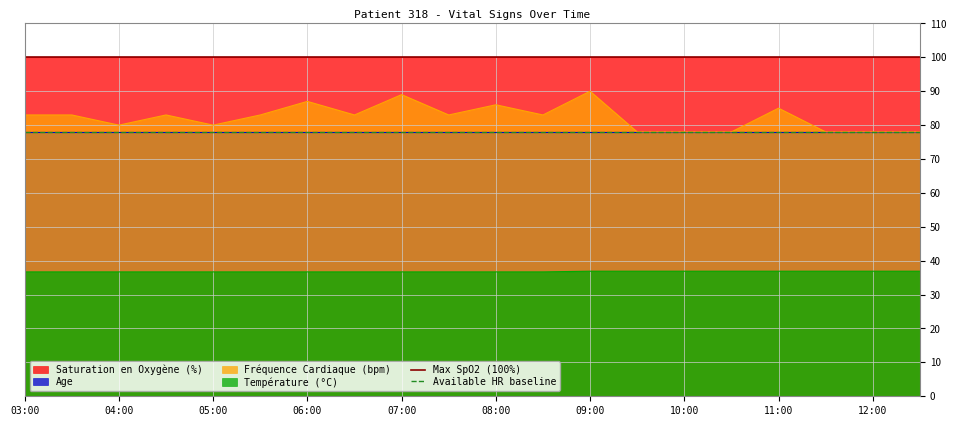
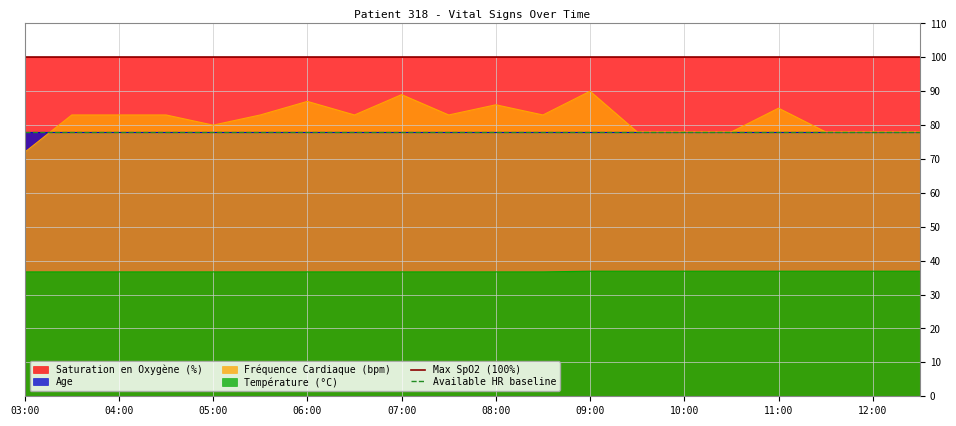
Fréquence Cardiaque (bpm), 03:00: 83 -> 72
Fréquence Cardiaque (bpm), 04:00: 80 -> 83
